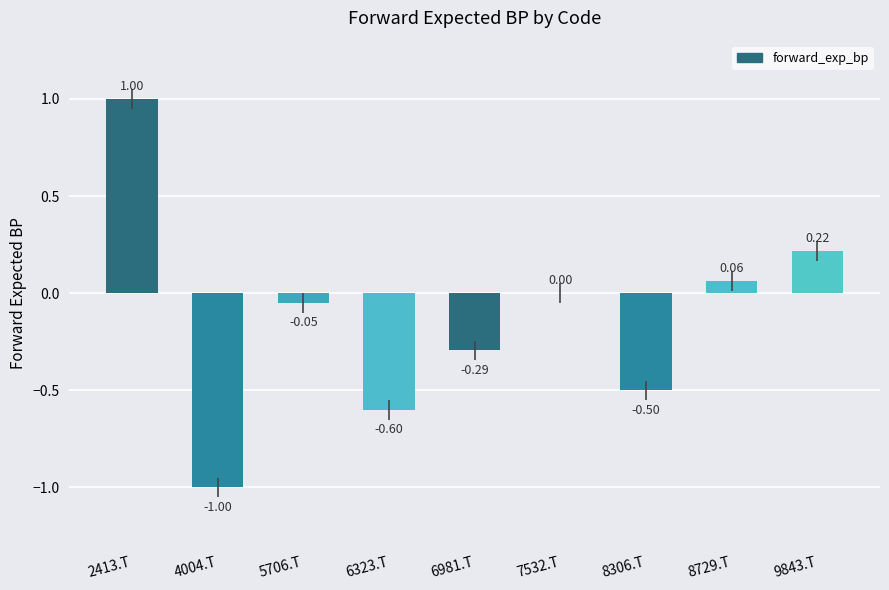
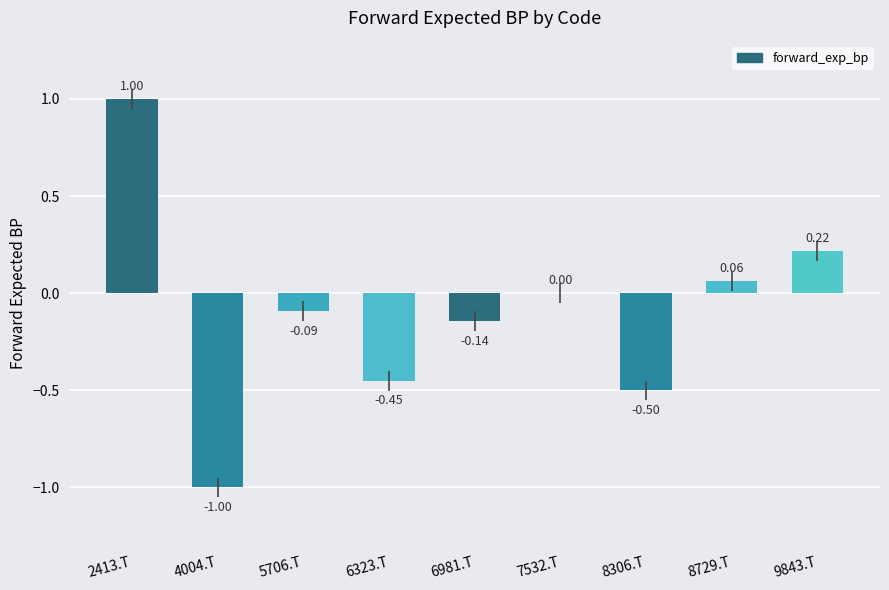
5706.T: -0.05 -> -0.09
6323.T: -0.60 -> -0.45
6981.T: -0.29 -> -0.14
